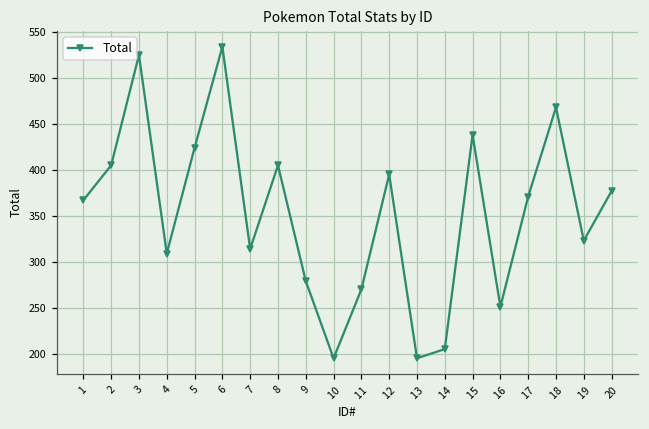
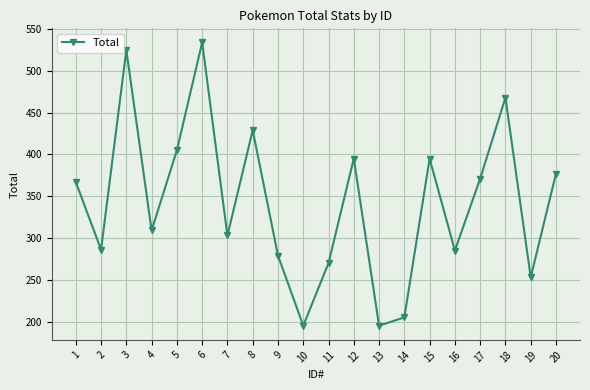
2: 410 -> 290
5: 420 -> 410
7: 310 -> 300
8: 410 -> 430
15: 440 -> 400
16: 250 -> 290
19: 320 -> 250
